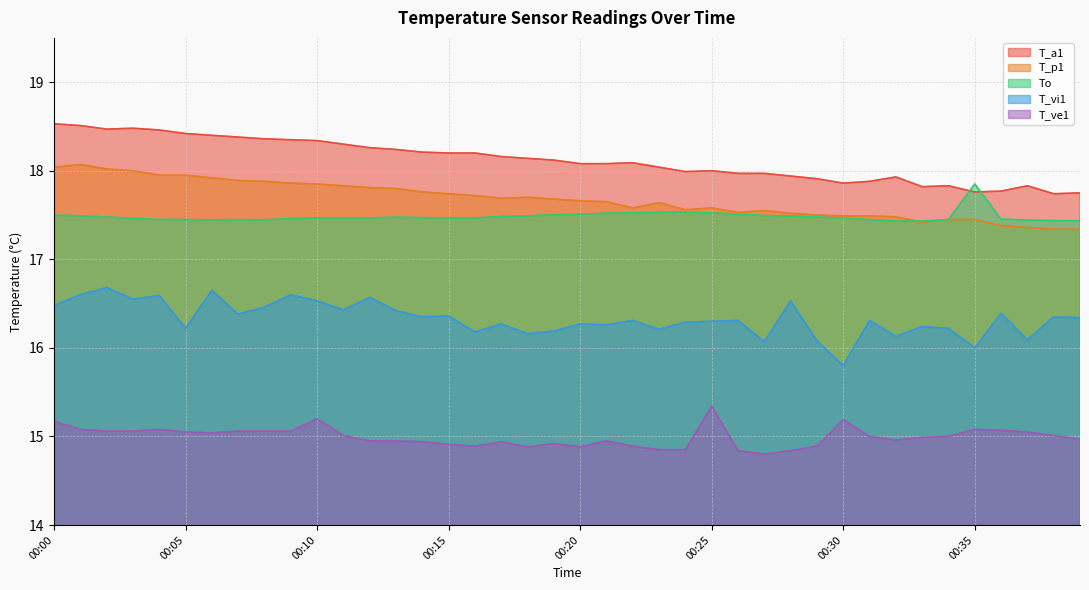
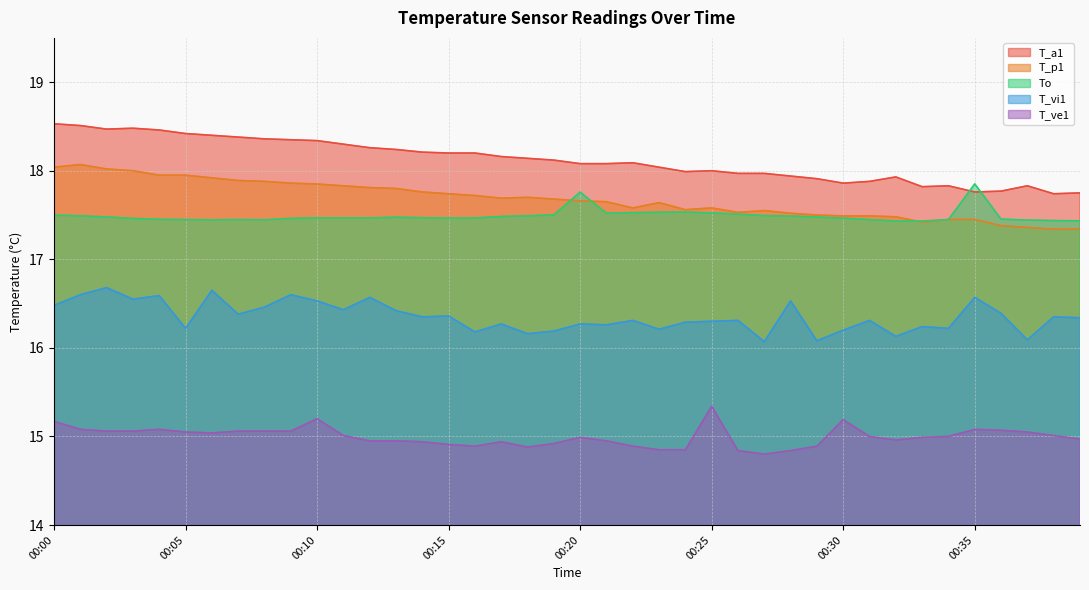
To, 00:20: 17.5 -> 17.8
T_ve1, 00:20: 14.9 -> 15.0
T_vi1, 00:30: 15.8 -> 16.2
T_vi1, 00:35: 16.0 -> 16.6
